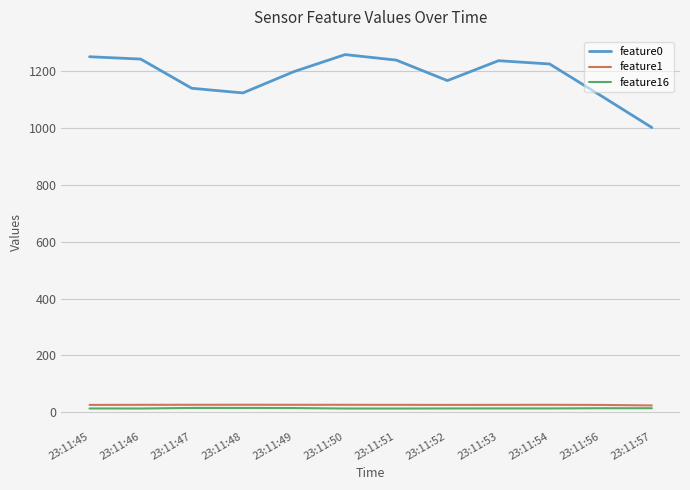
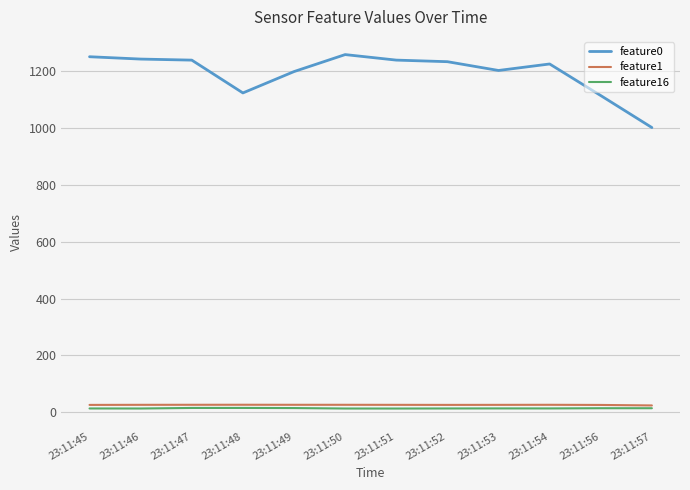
feature0, 23:11:47: 1140 -> 1240
feature0, 23:11:52: 1170 -> 1230
feature0, 23:11:53: 1240 -> 1200
